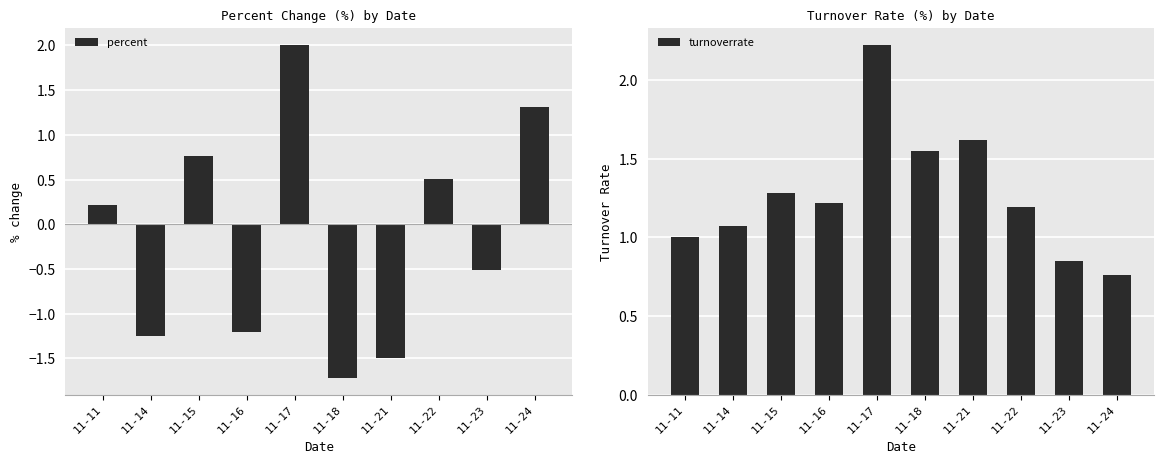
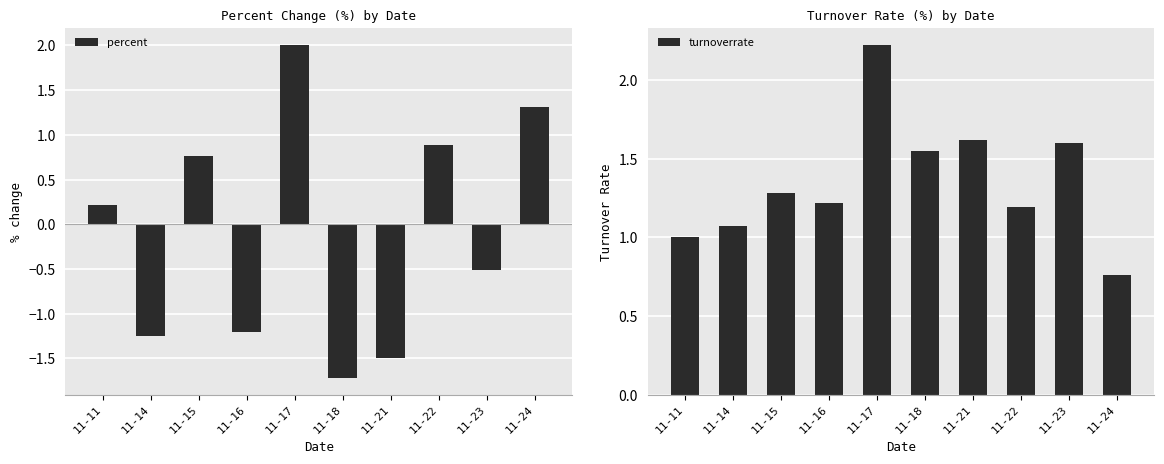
Percent Change (%) by Date, 11-22: 0.5 -> 0.9
Turnover Rate (%) by Date, 11-23: 0.85 -> 1.60
